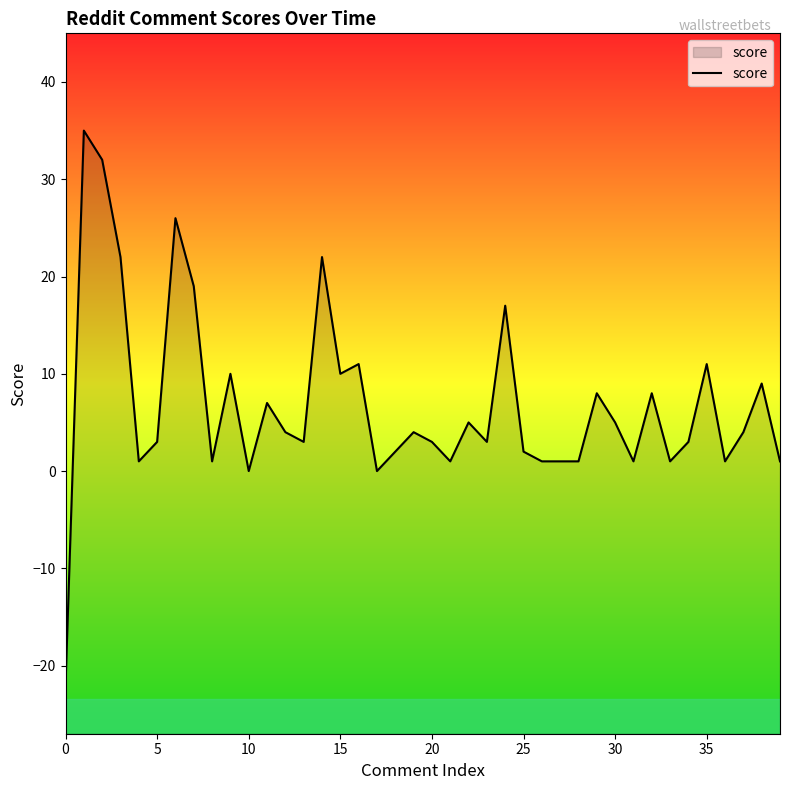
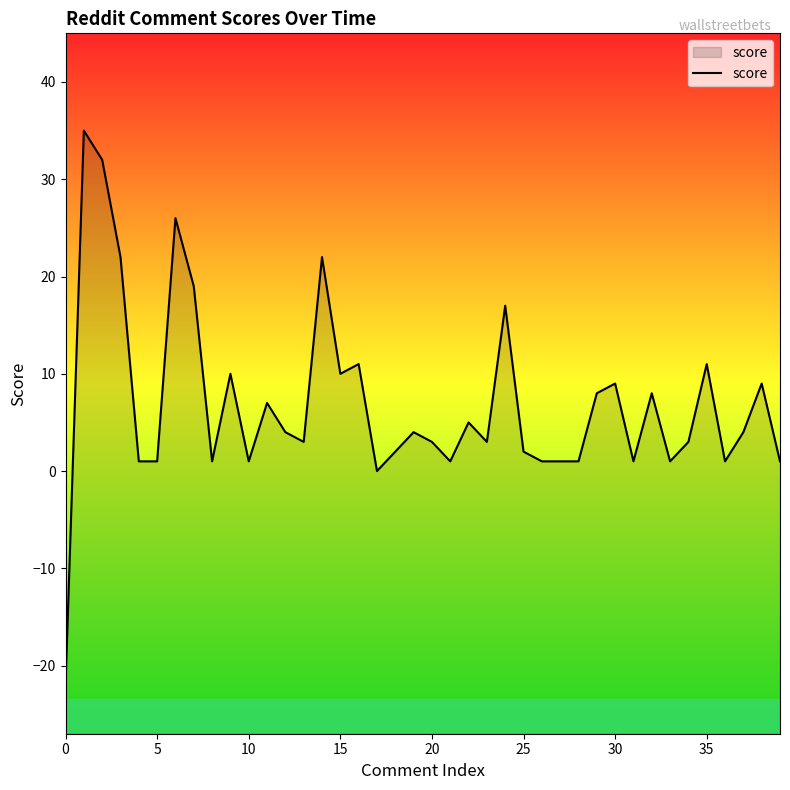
5: 3 -> 1
10: 0 -> 1
30: 5 -> 9
